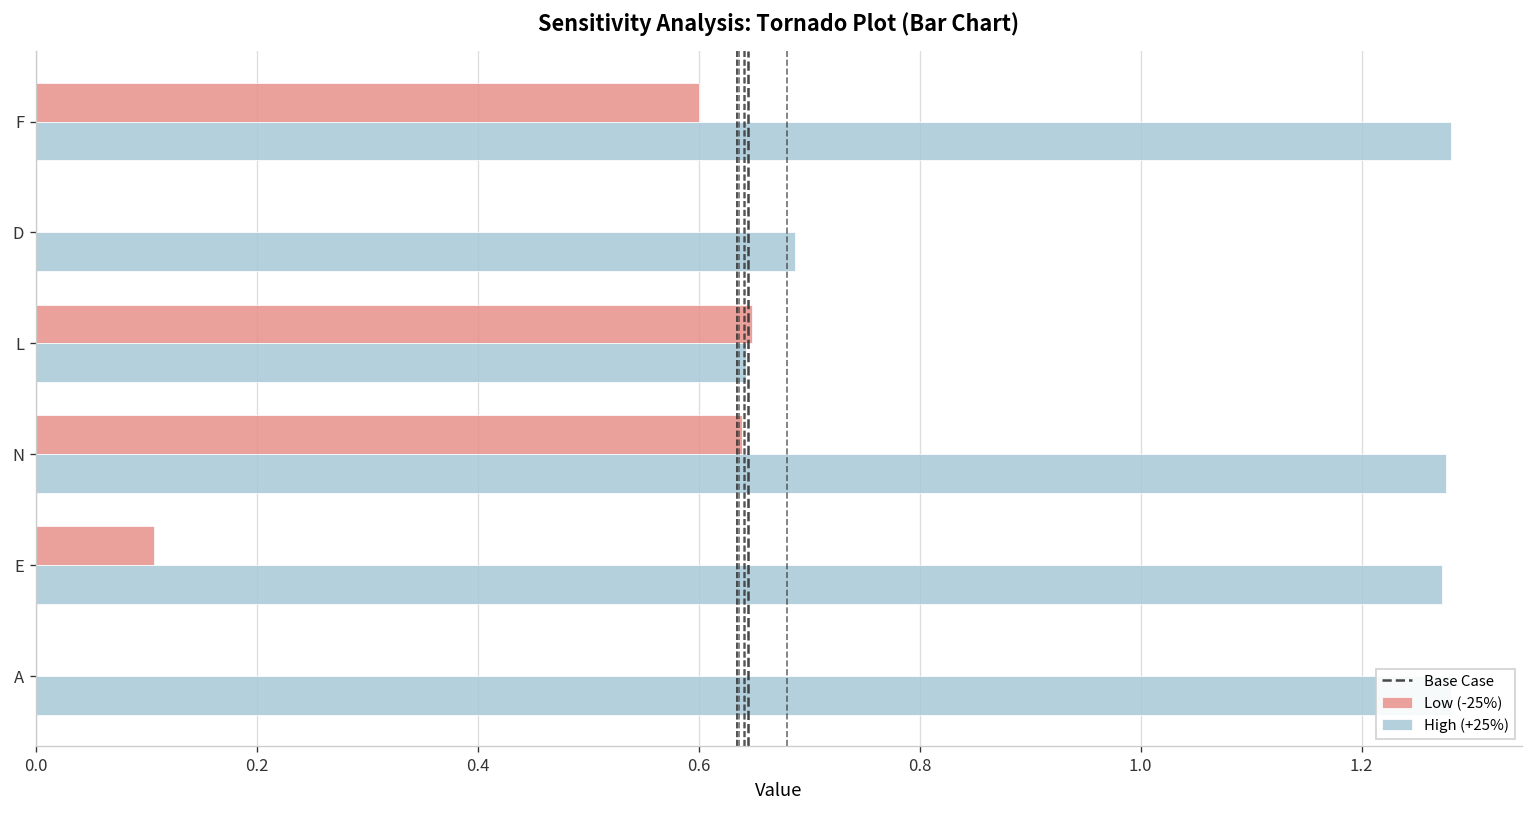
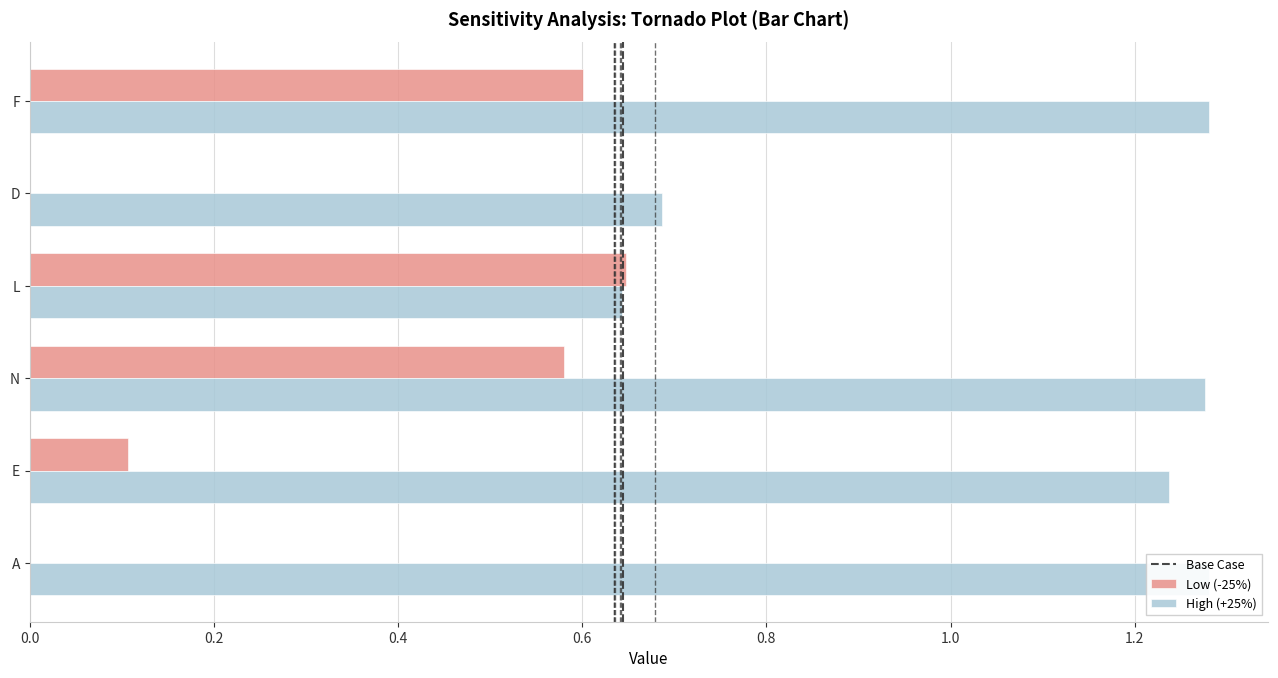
Low (-25%), N: 0.64 -> 0.58
High (+25%), E: 1.27 -> 1.24
